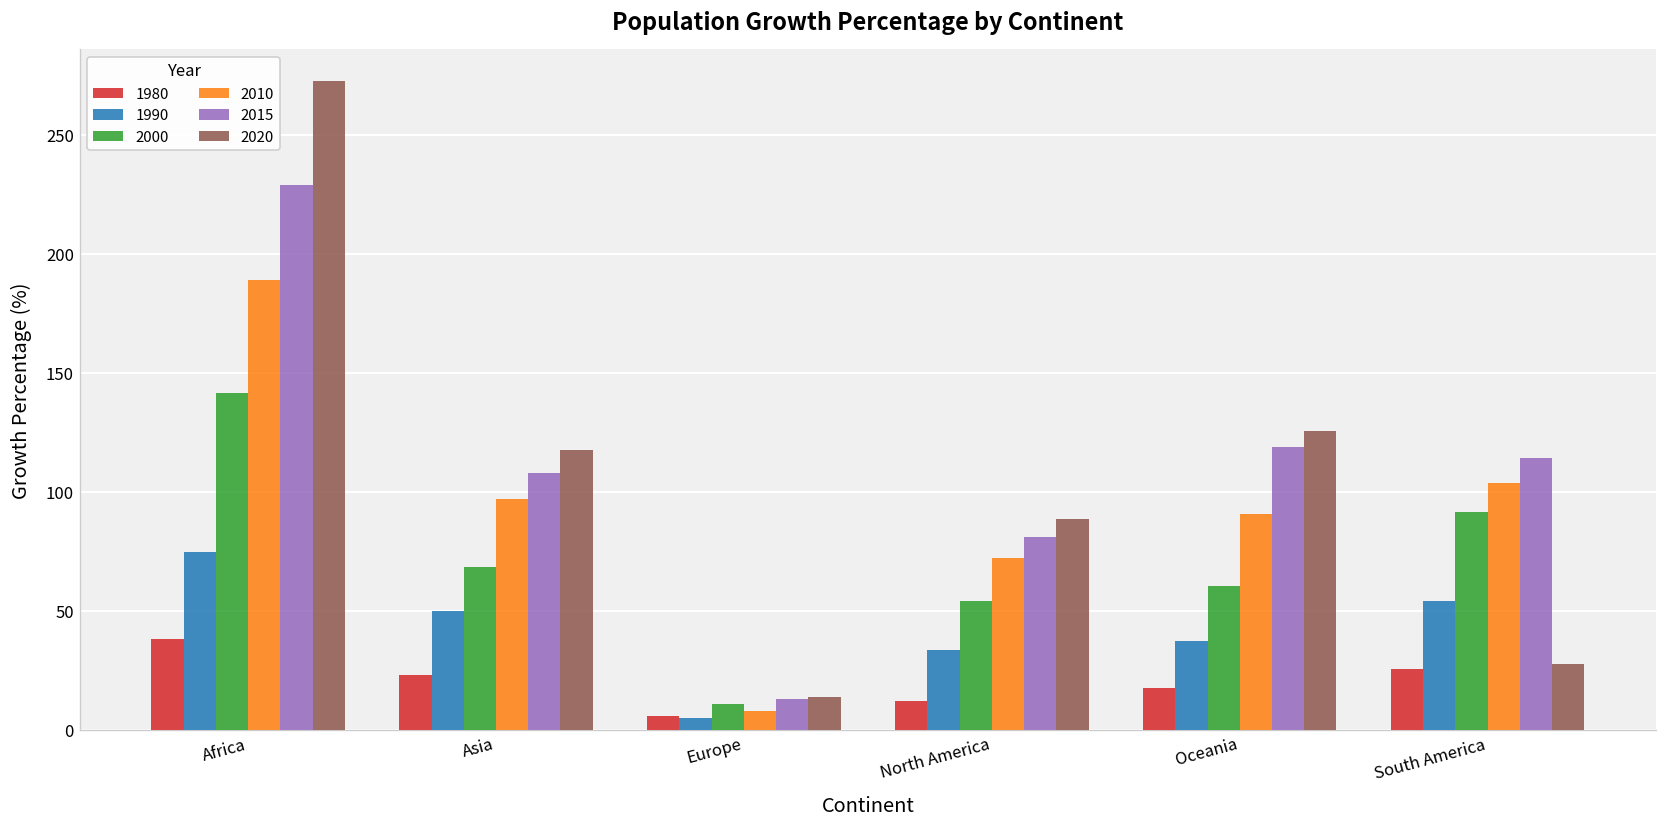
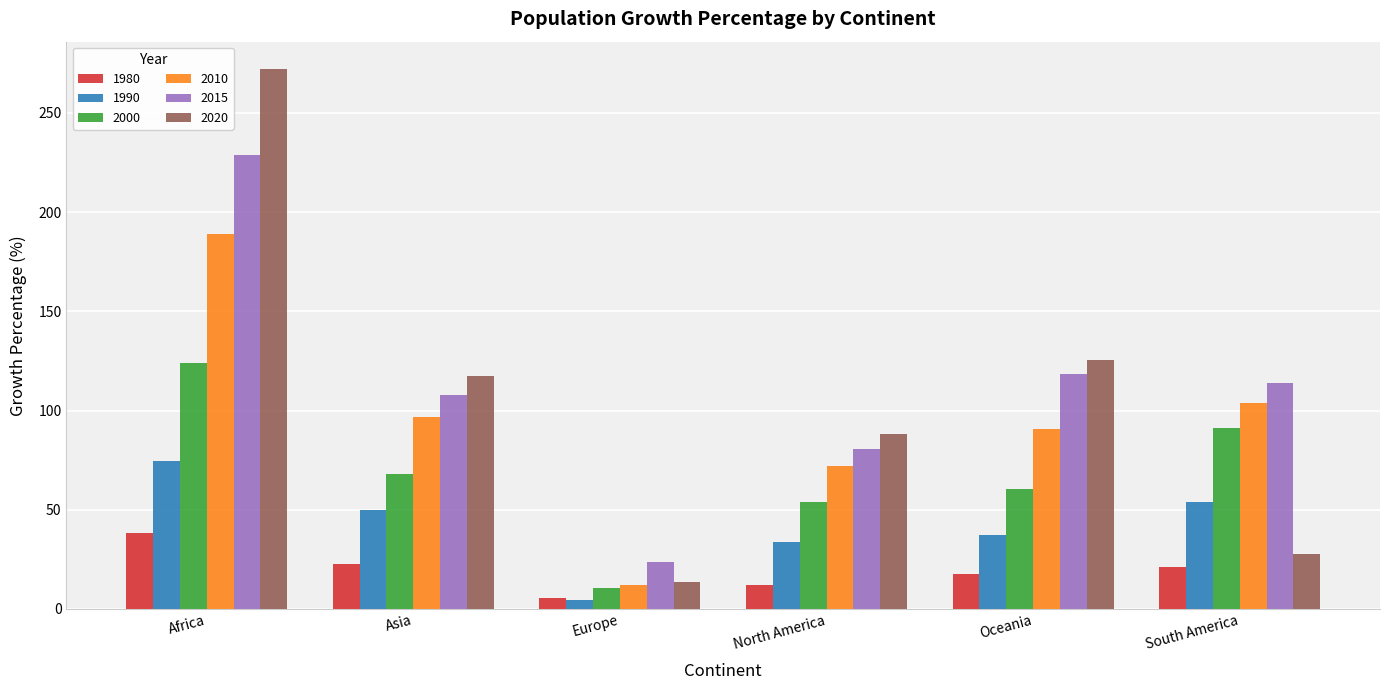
2000, Africa: 141 -> 124
2010, Europe: 8 -> 12
2015, Europe: 13 -> 23
1980, South America: 25 -> 21
